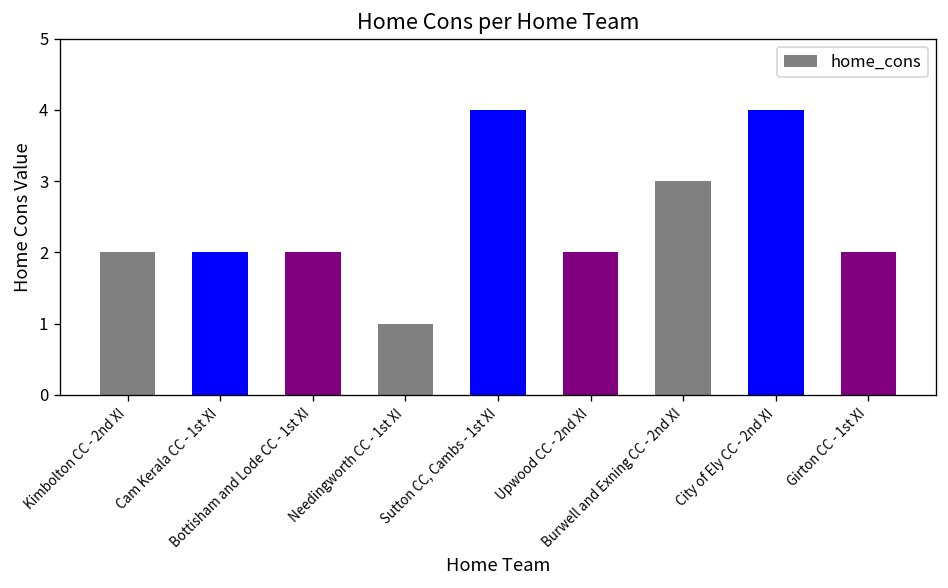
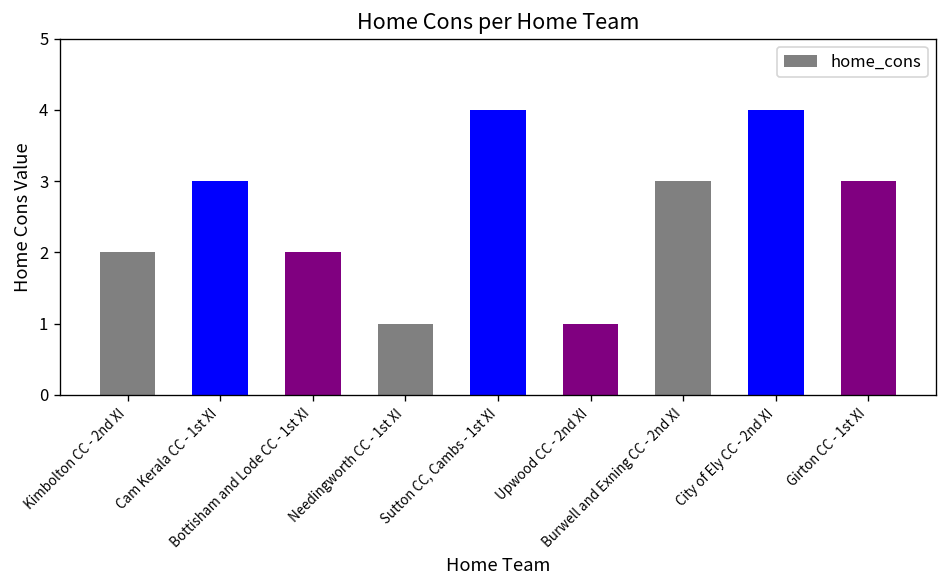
Cam Kerala CC - 1st XI: 2 -> 3
Upwood CC - 2nd XI: 2 -> 1
Girton CC - 1st XI: 2 -> 3
